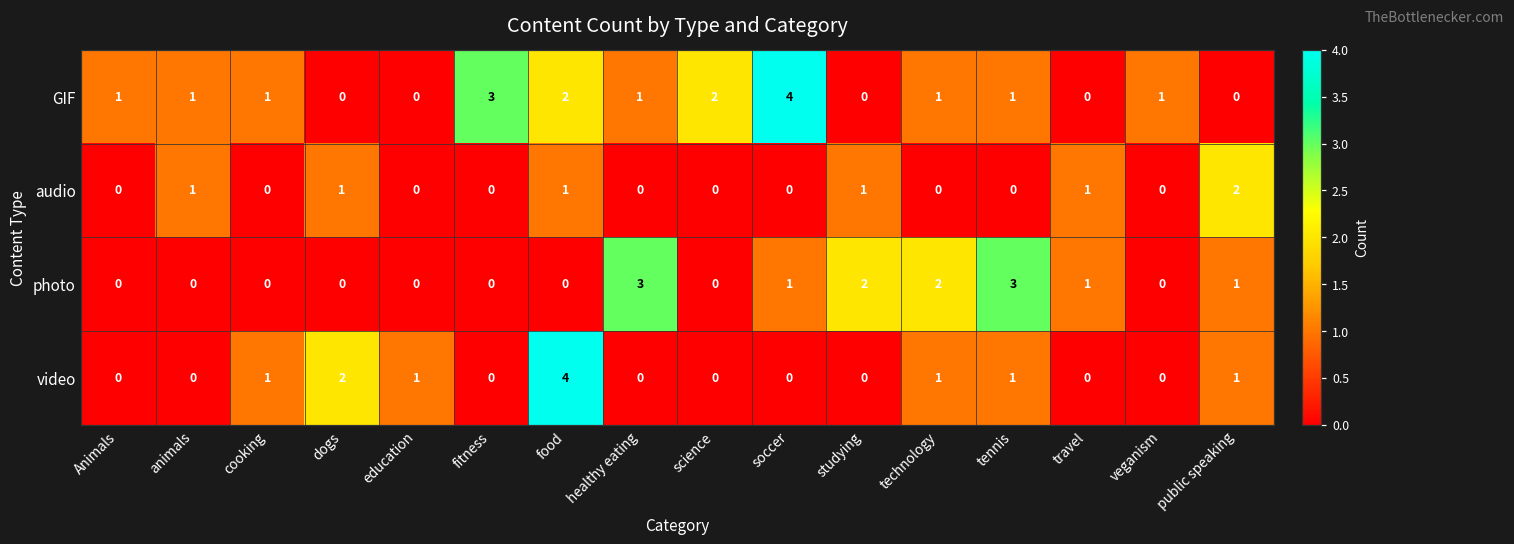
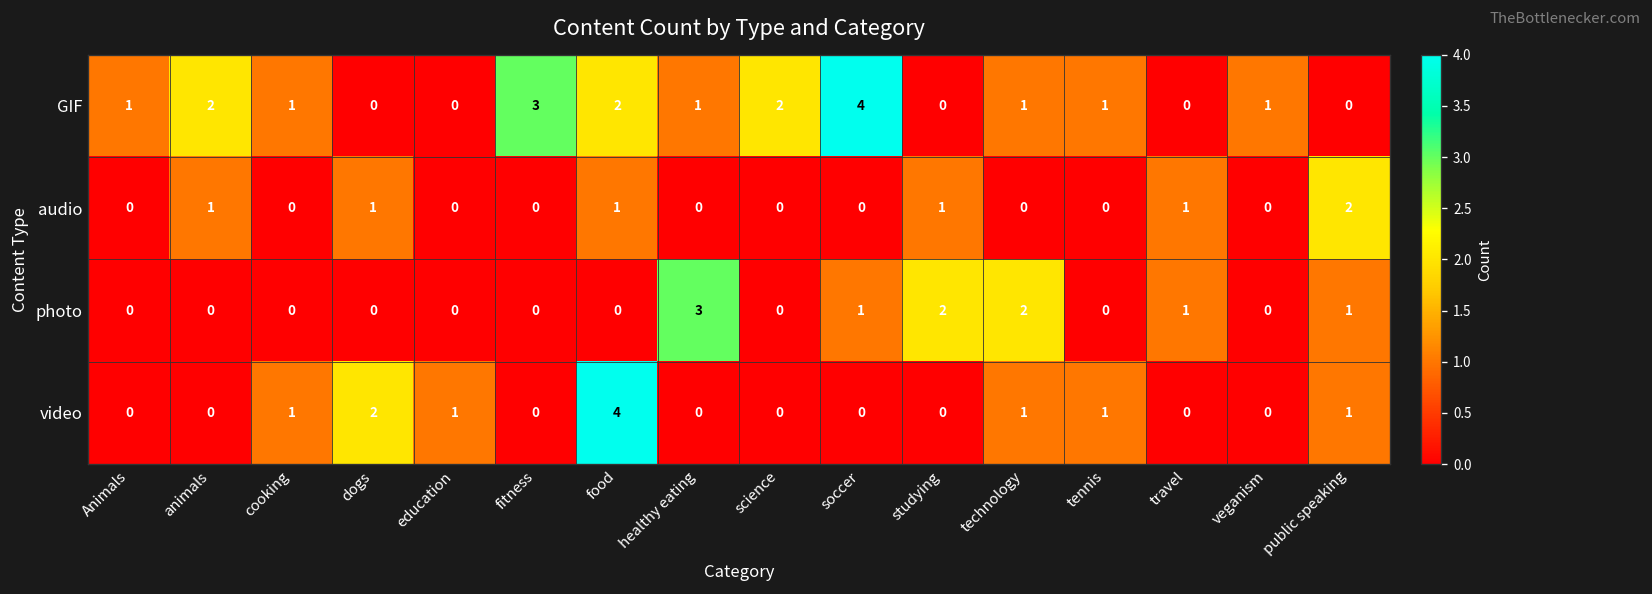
GIF, animals: 1 -> 2
photo, tennis: 3 -> 0
